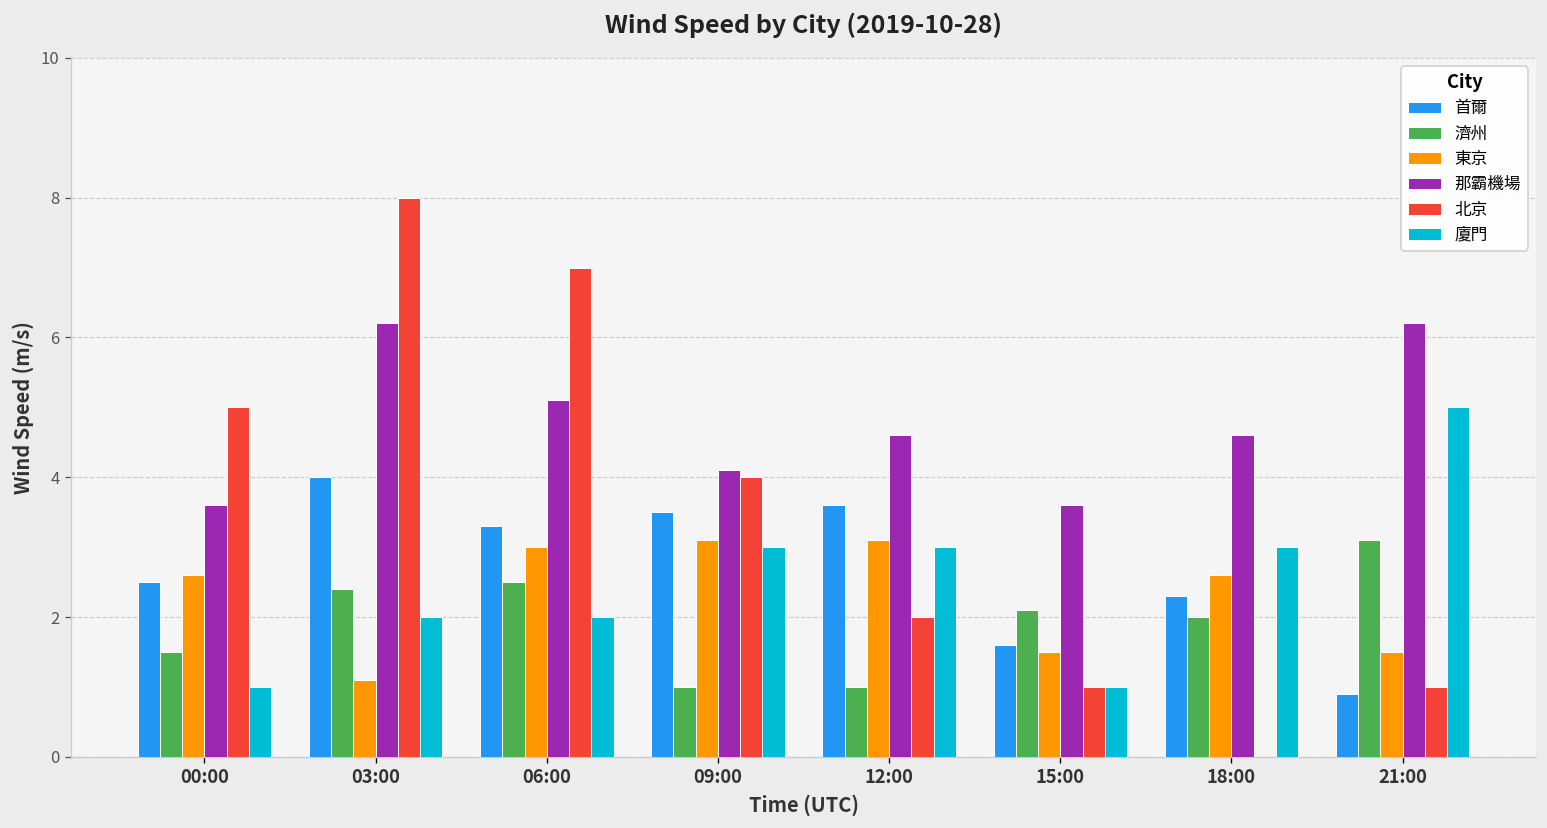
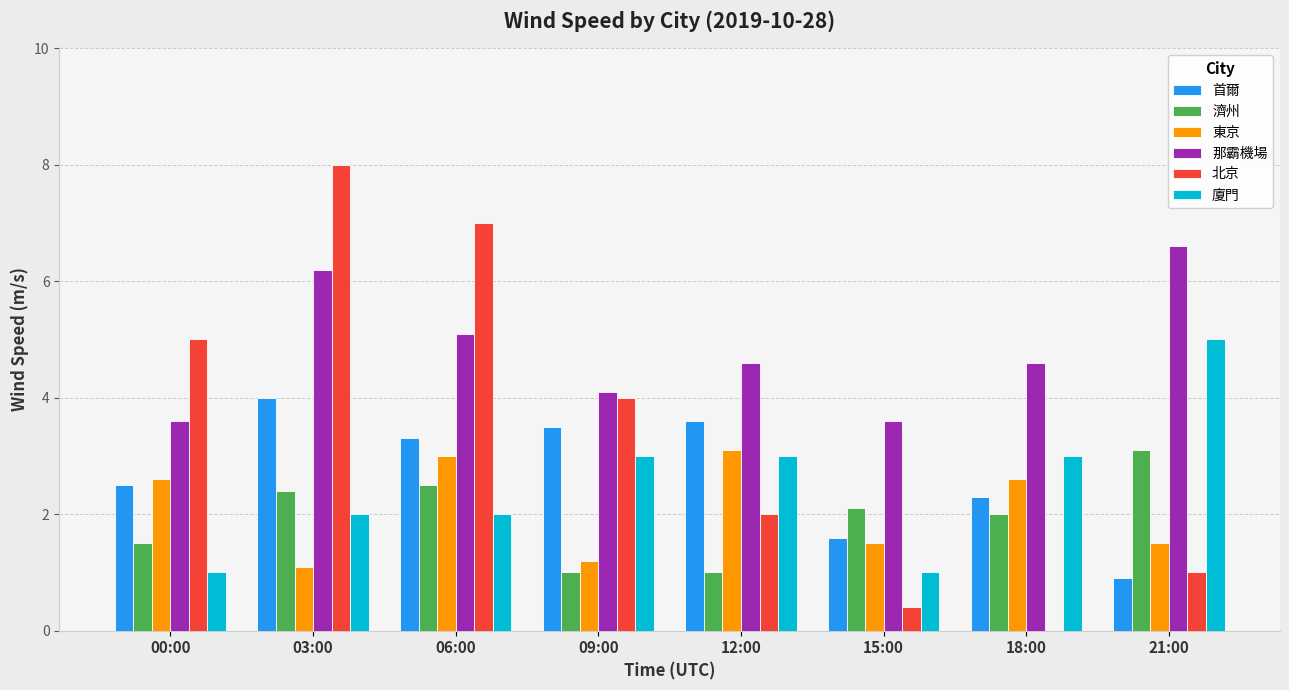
東京, 09:00: 3.1 -> 1.2
北京, 15:00: 1.0 -> 0.4
那霸機場, 21:00: 6.2 -> 6.6
